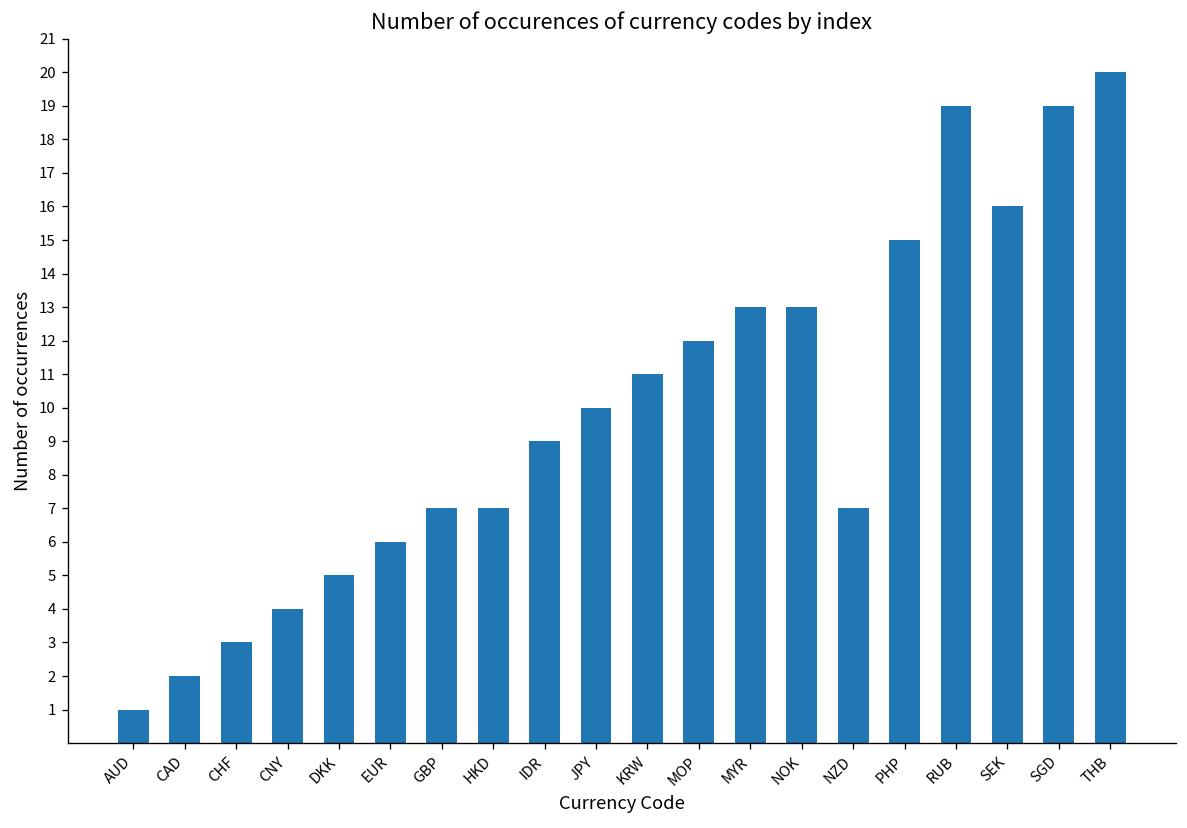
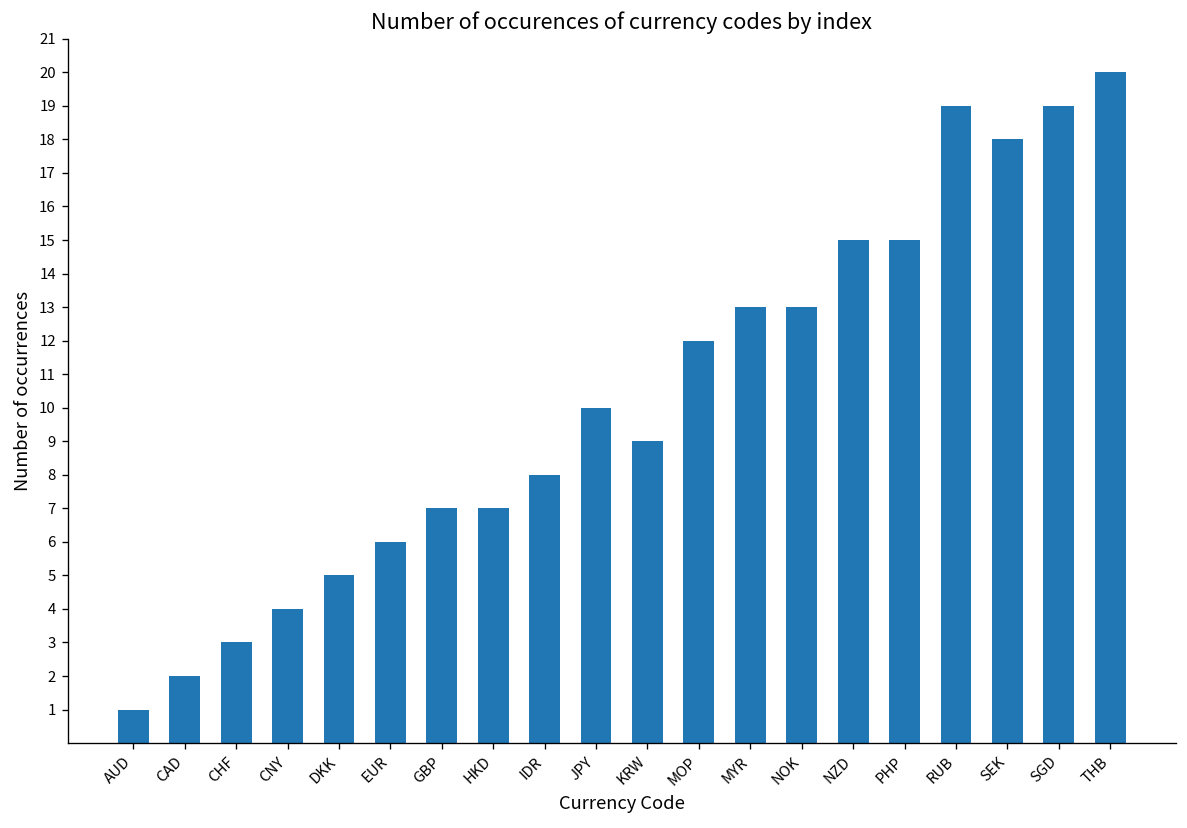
IDR: 9 -> 8
KRW: 11 -> 9
NZD: 7 -> 15
SEK: 16 -> 18
